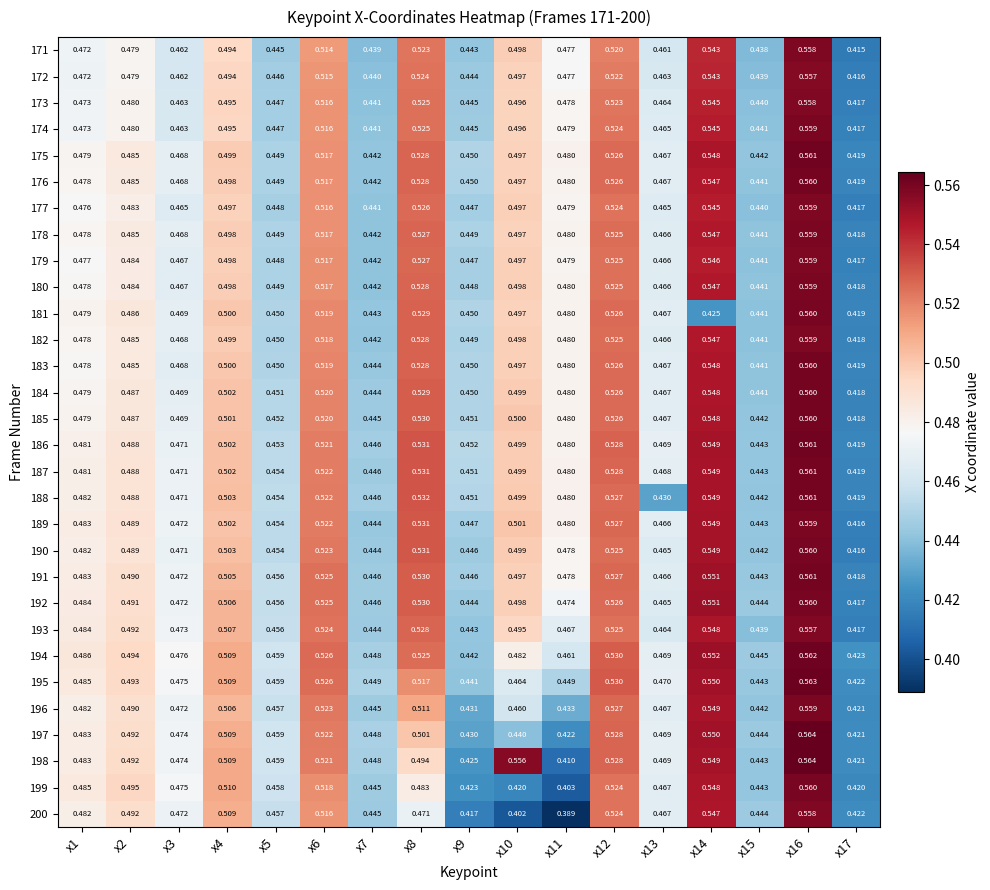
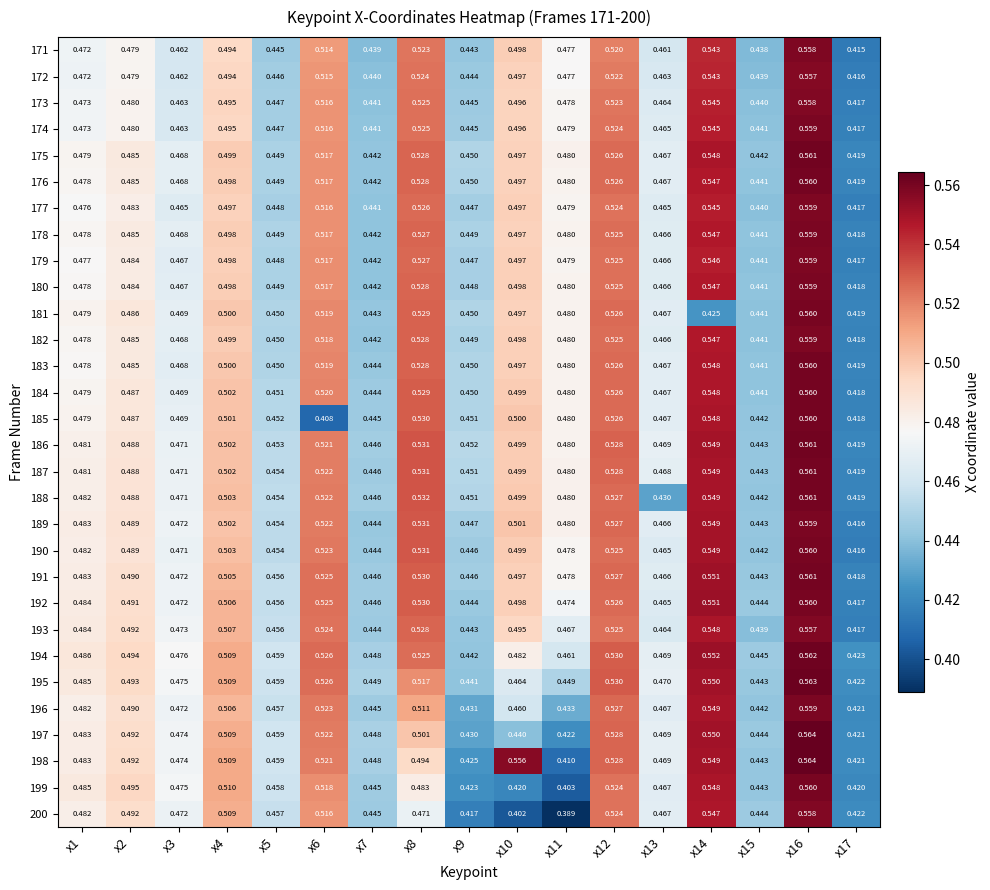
185, x6: 0.520 -> 0.408
